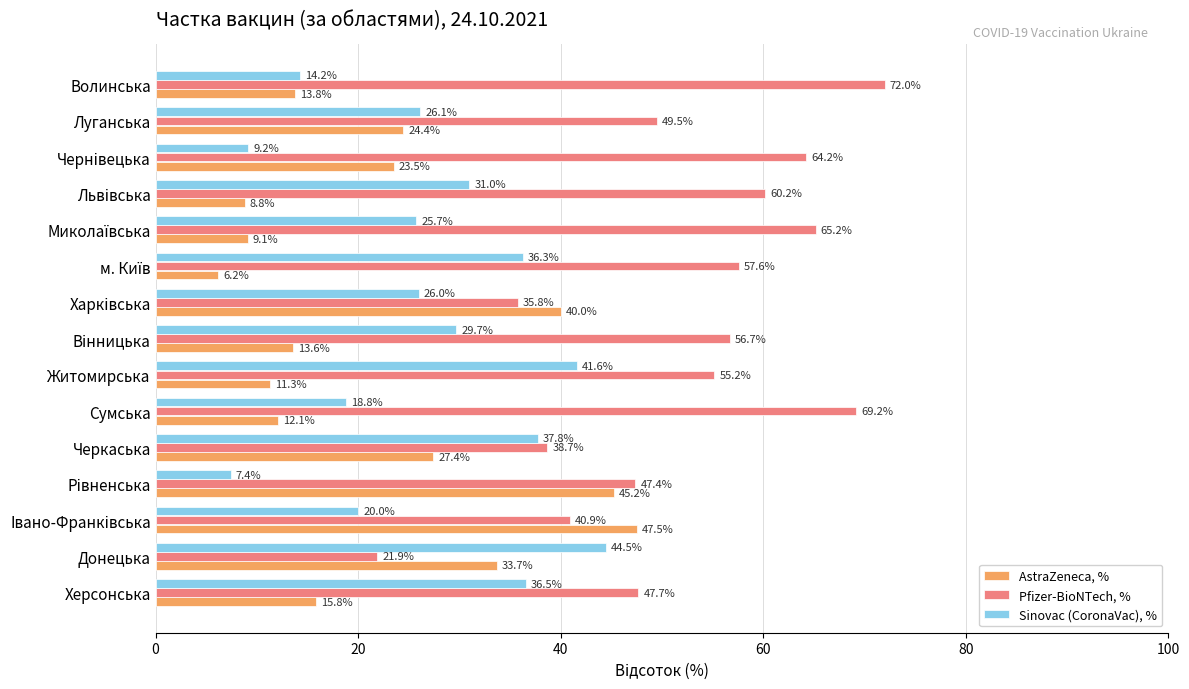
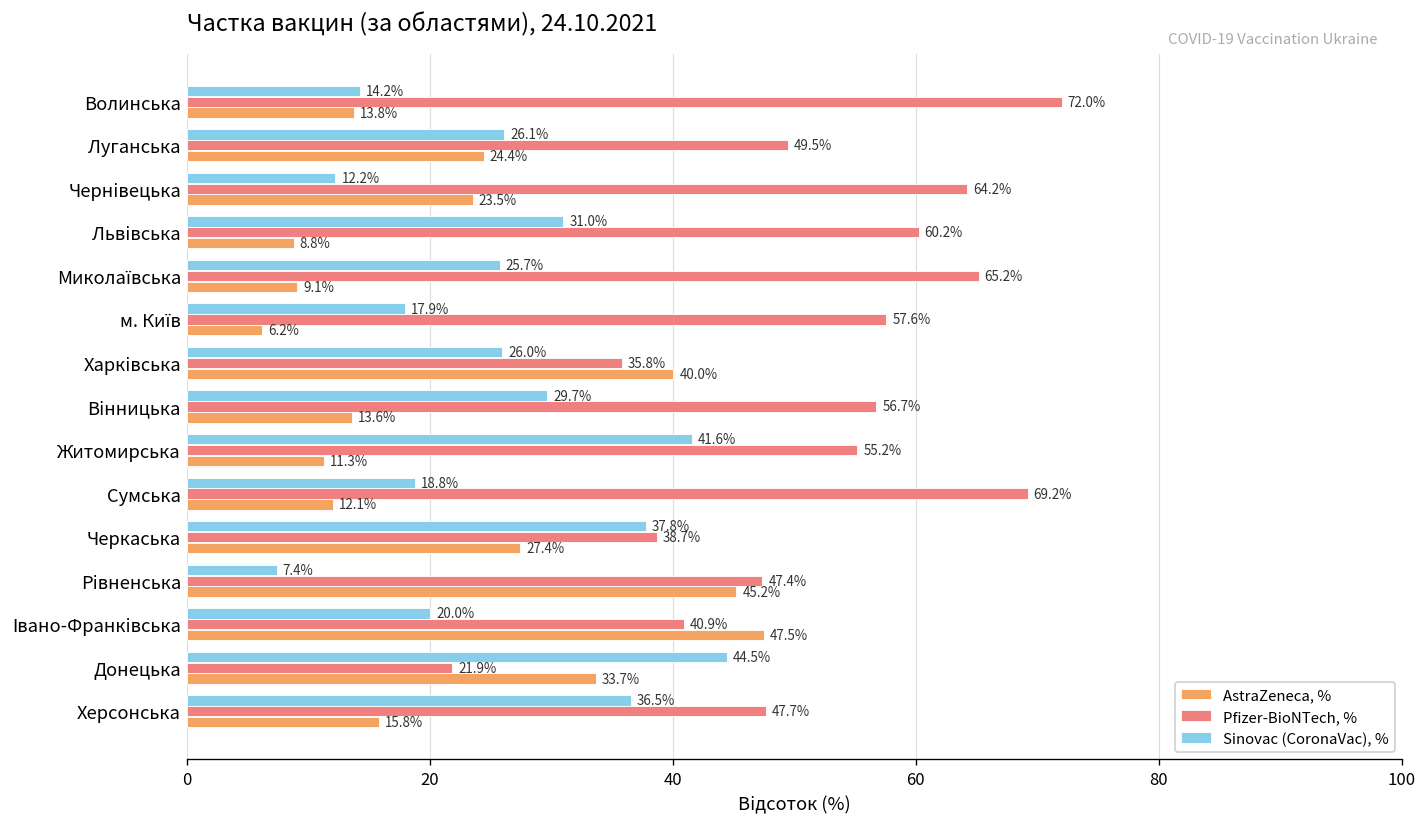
Sinovac (CoronaVac), %, Чернівецька: 9.2% -> 12.2%
Sinovac (CoronaVac), %, м. Київ: 36.3% -> 17.9%
